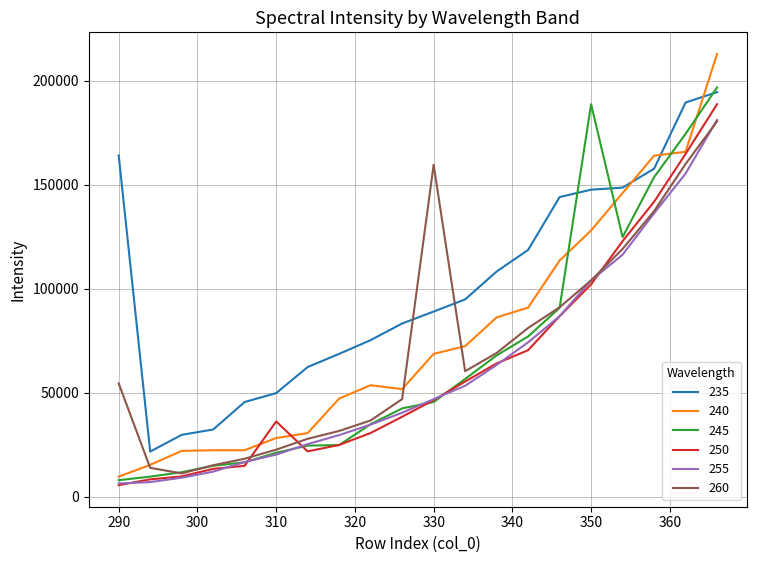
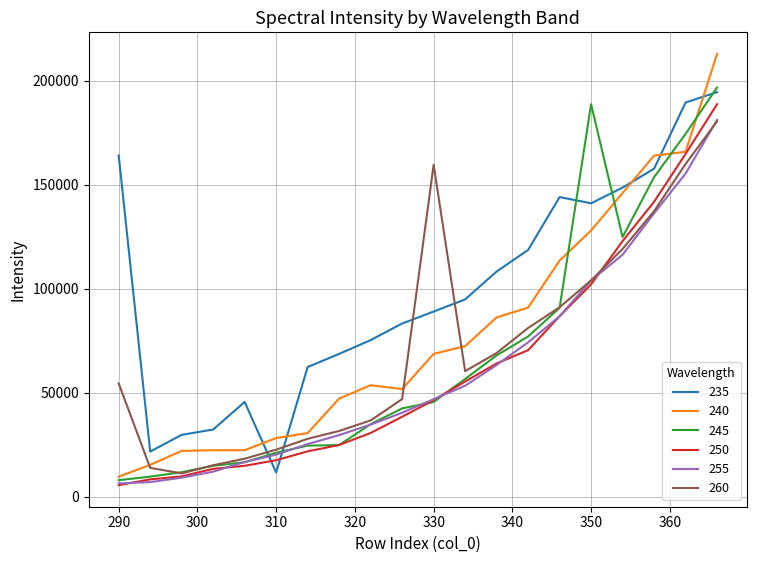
235, 310: 50000 -> 12000
250, 310: 36000 -> 17000
235, 350: 148000 -> 141000
